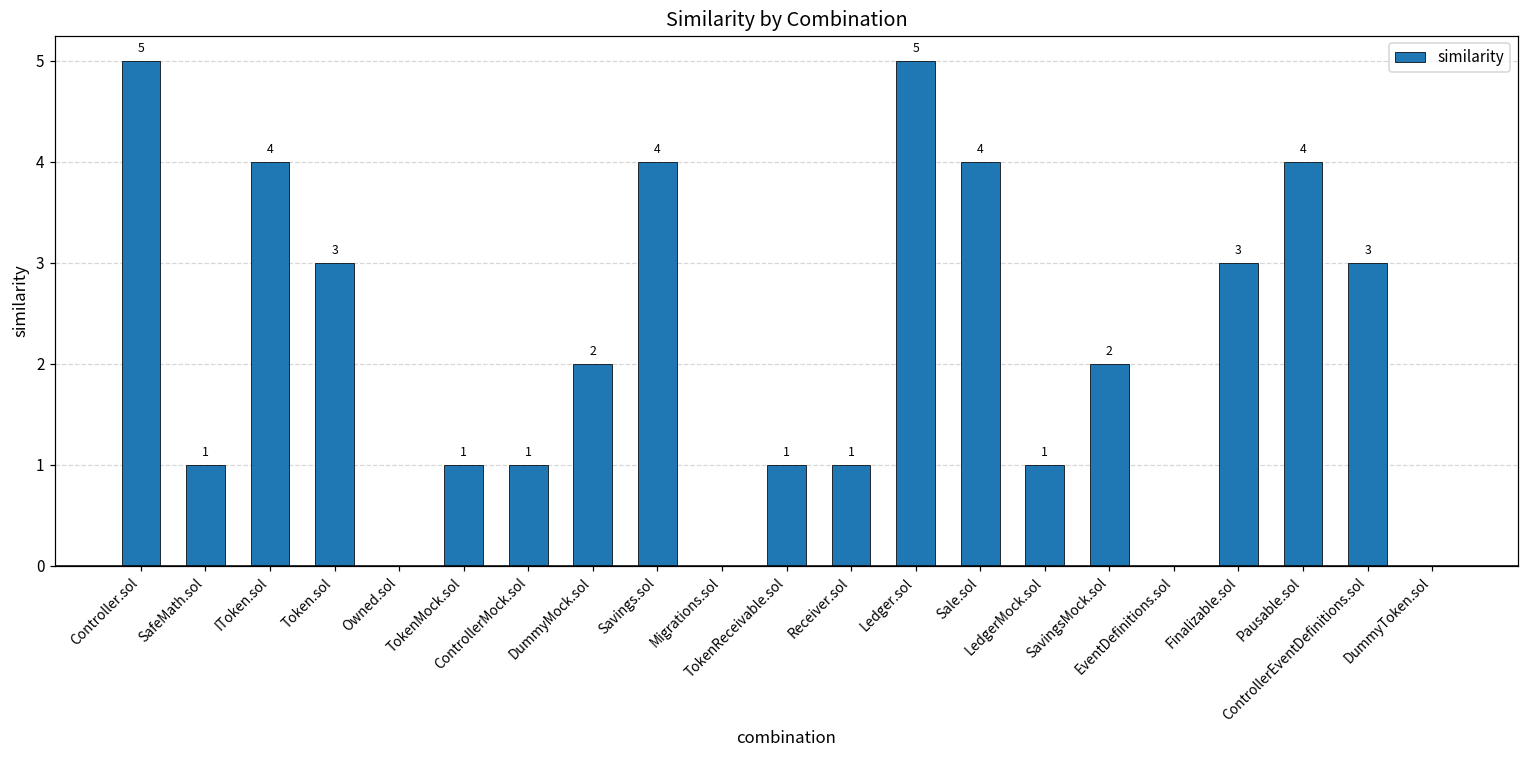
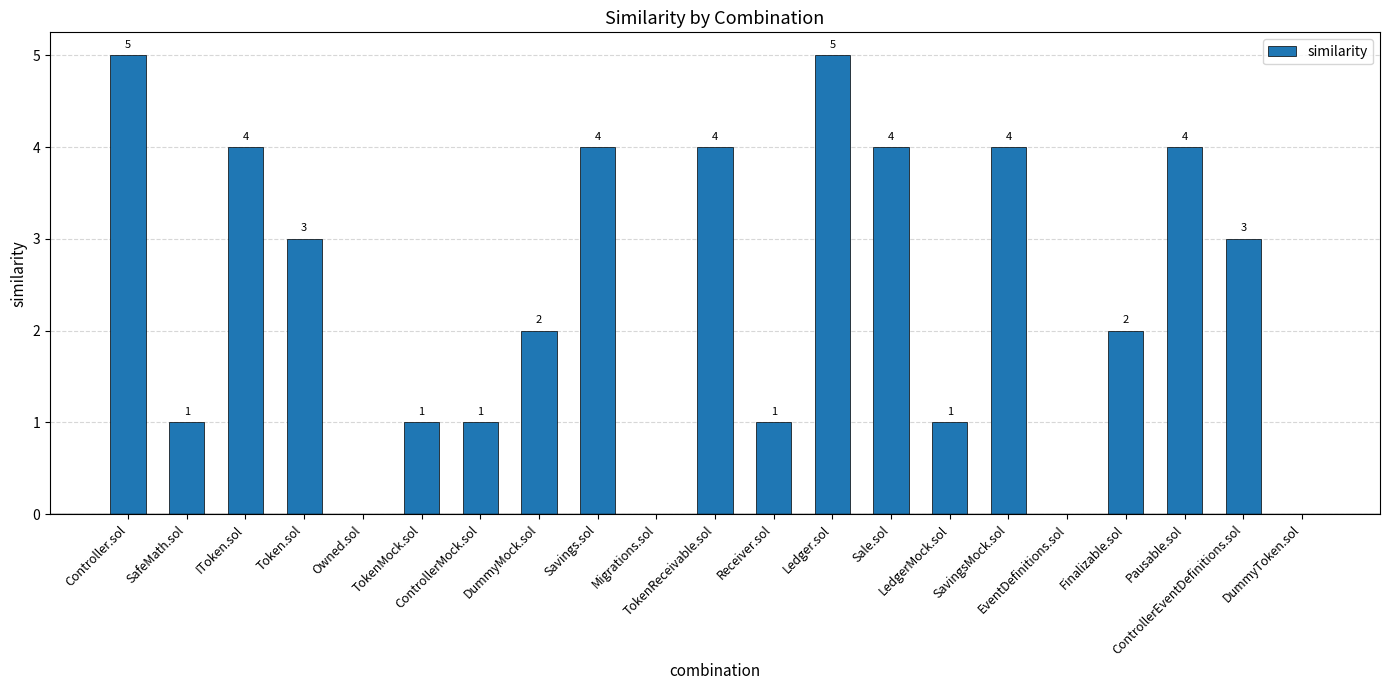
TokenReceivable.sol: 1 -> 4
SavingsMock.sol: 2 -> 4
Finalizable.sol: 3 -> 2
